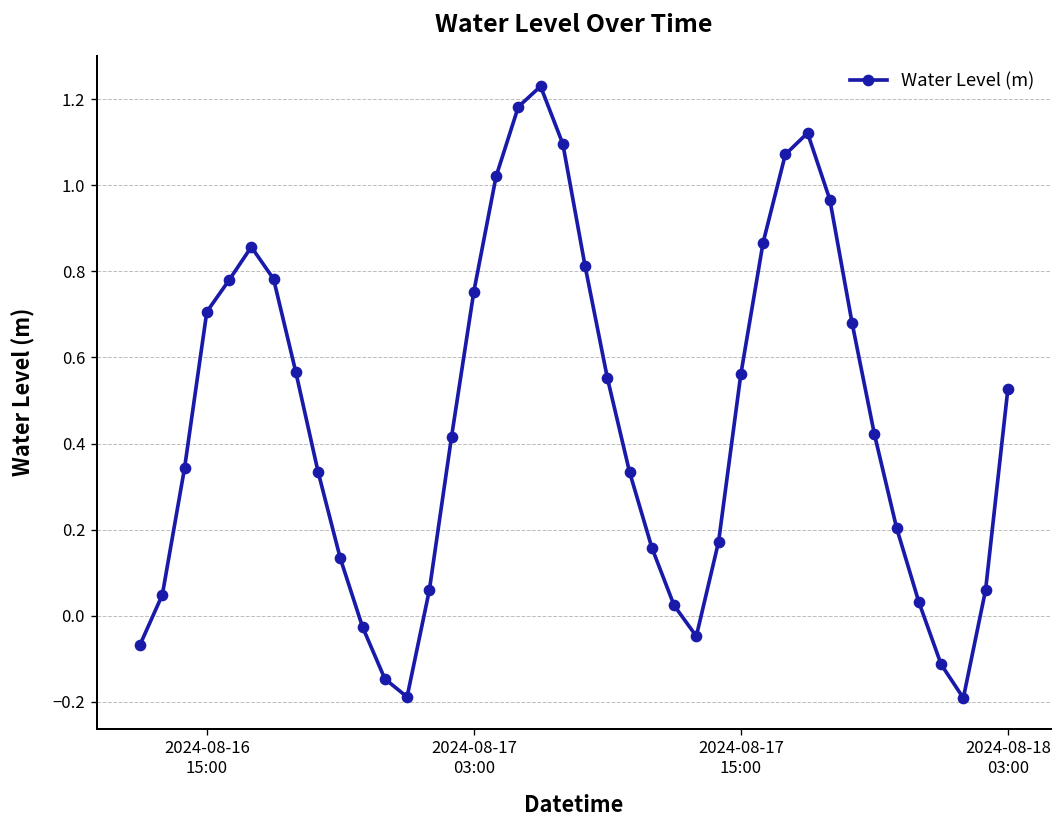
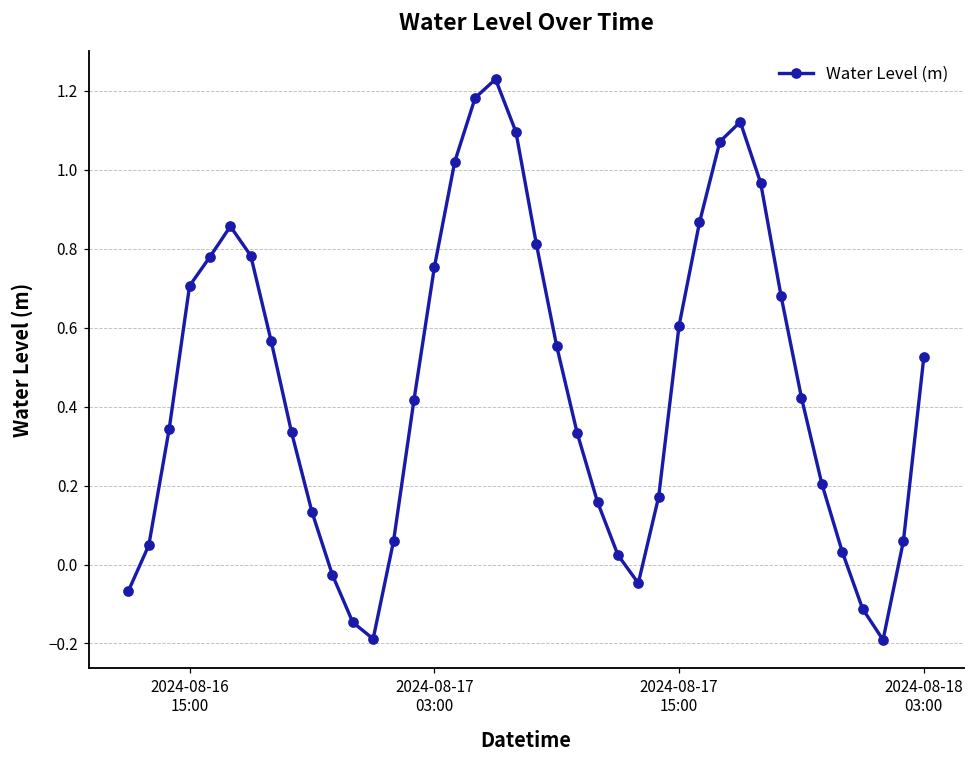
2024-08-17 15:00: 0.56 -> 0.61
